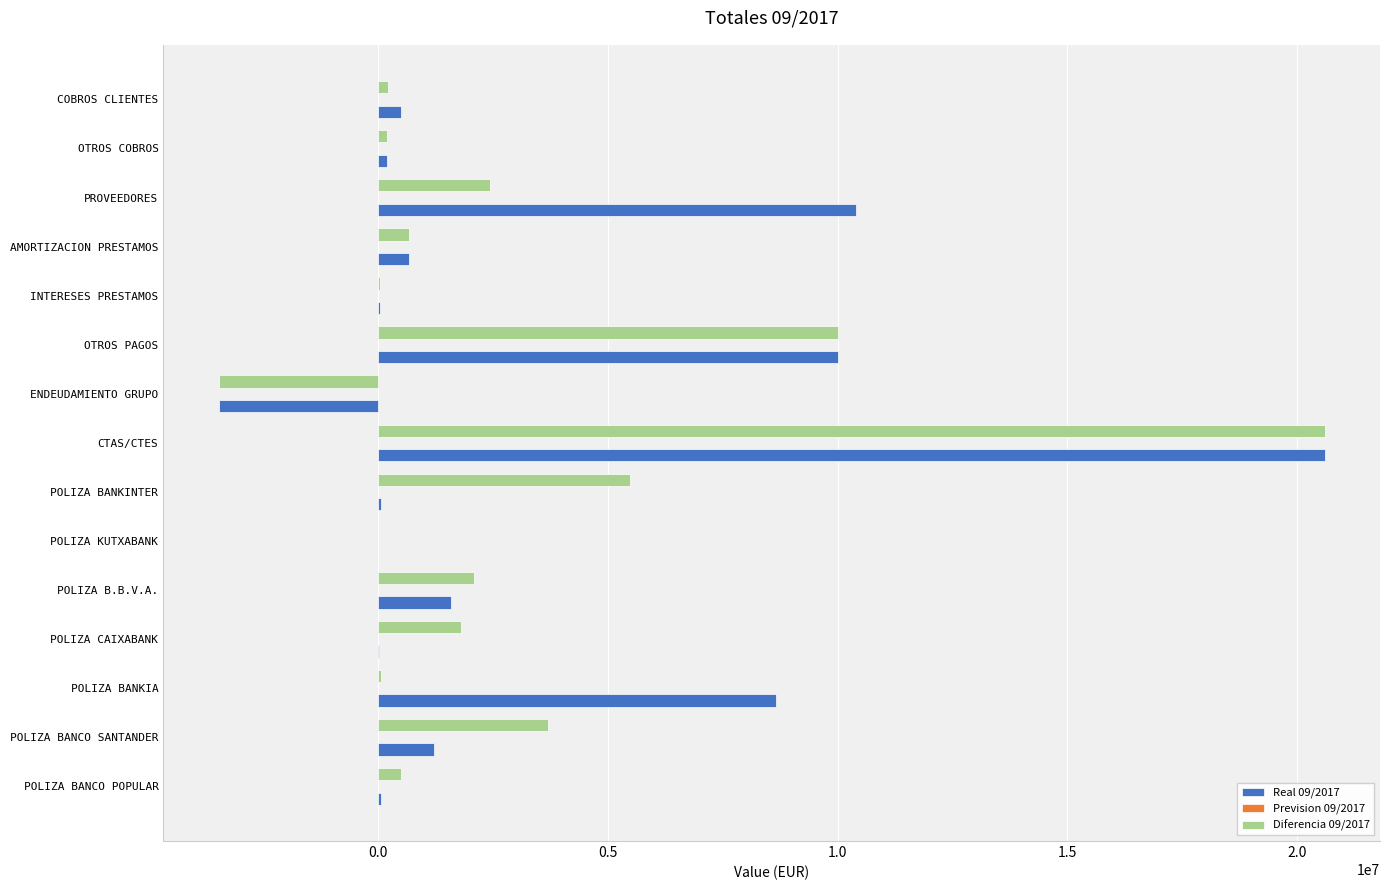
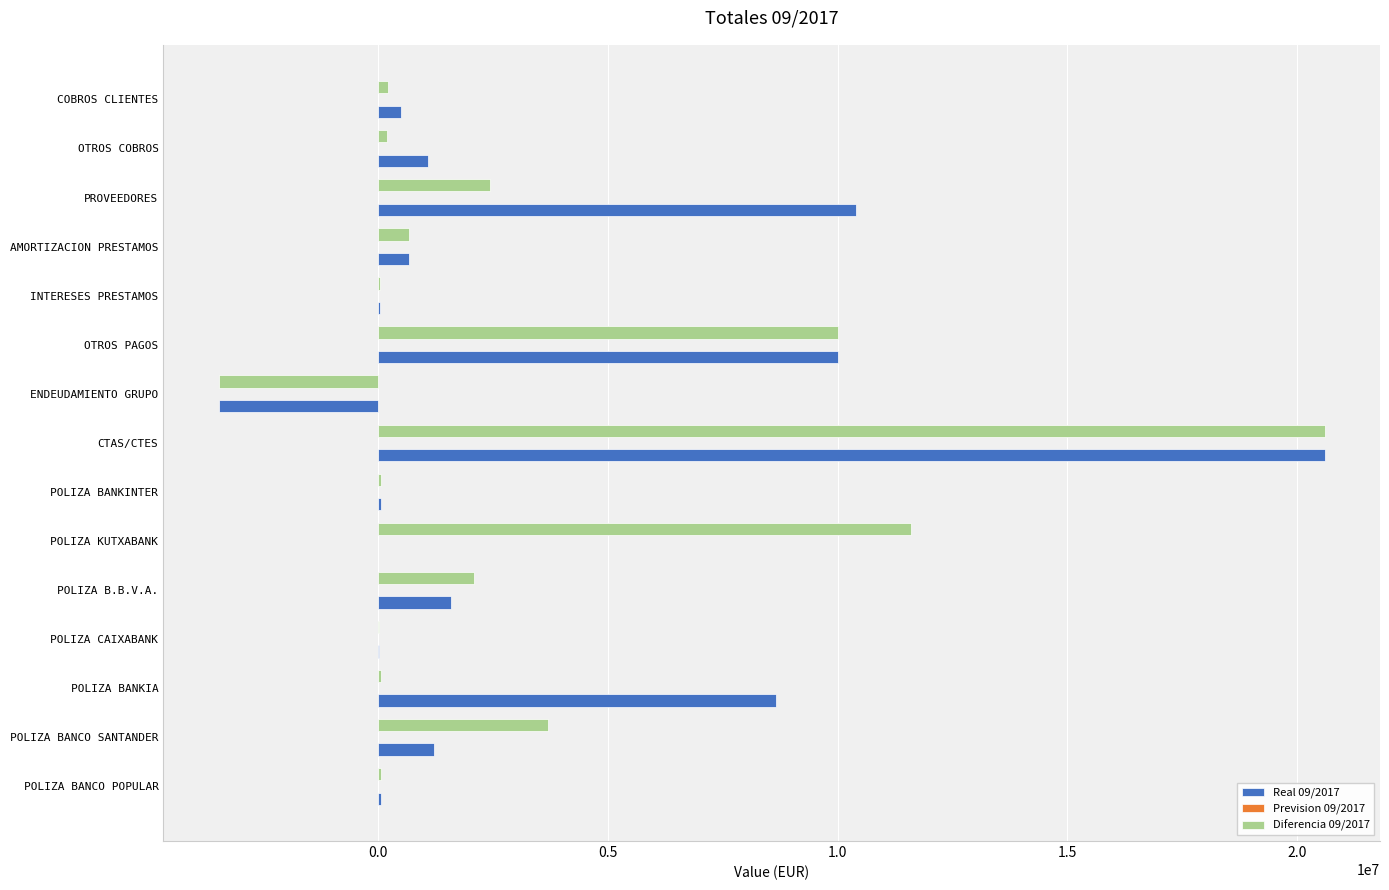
Real 09/2017, OTROS COBROS: 200000 -> 1100000
Diferencia 09/2017, POLIZA BANKINTER: 5500000 -> 100000
Diferencia 09/2017, POLIZA KUTXABANK: 0 -> 11600000
Diferencia 09/2017, POLIZA CAIXABANK: 1800000 -> 0
Diferencia 09/2017, POLIZA BANCO POPULAR: 500000 -> 100000
